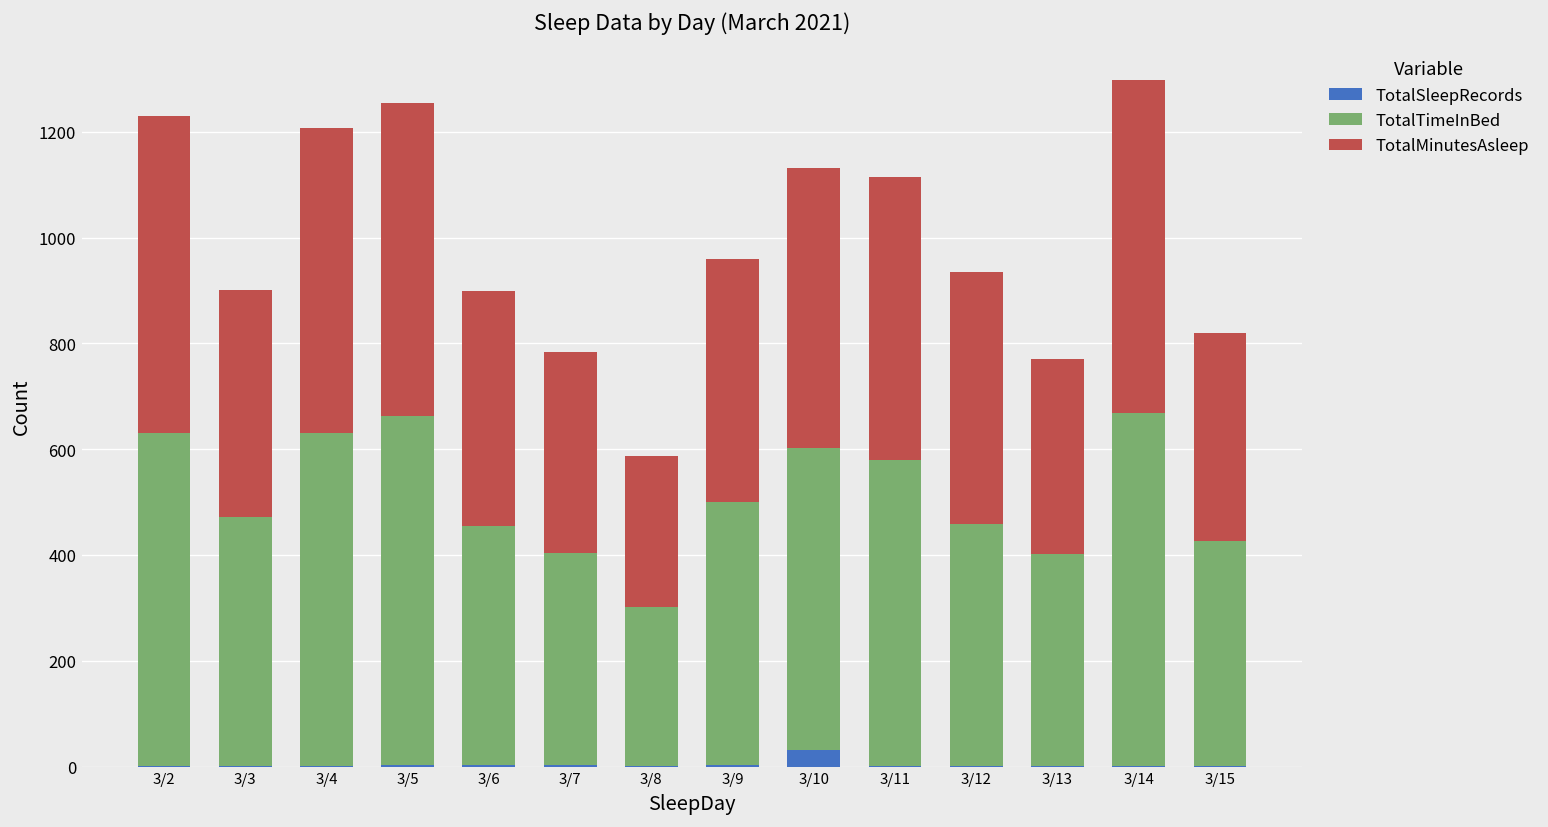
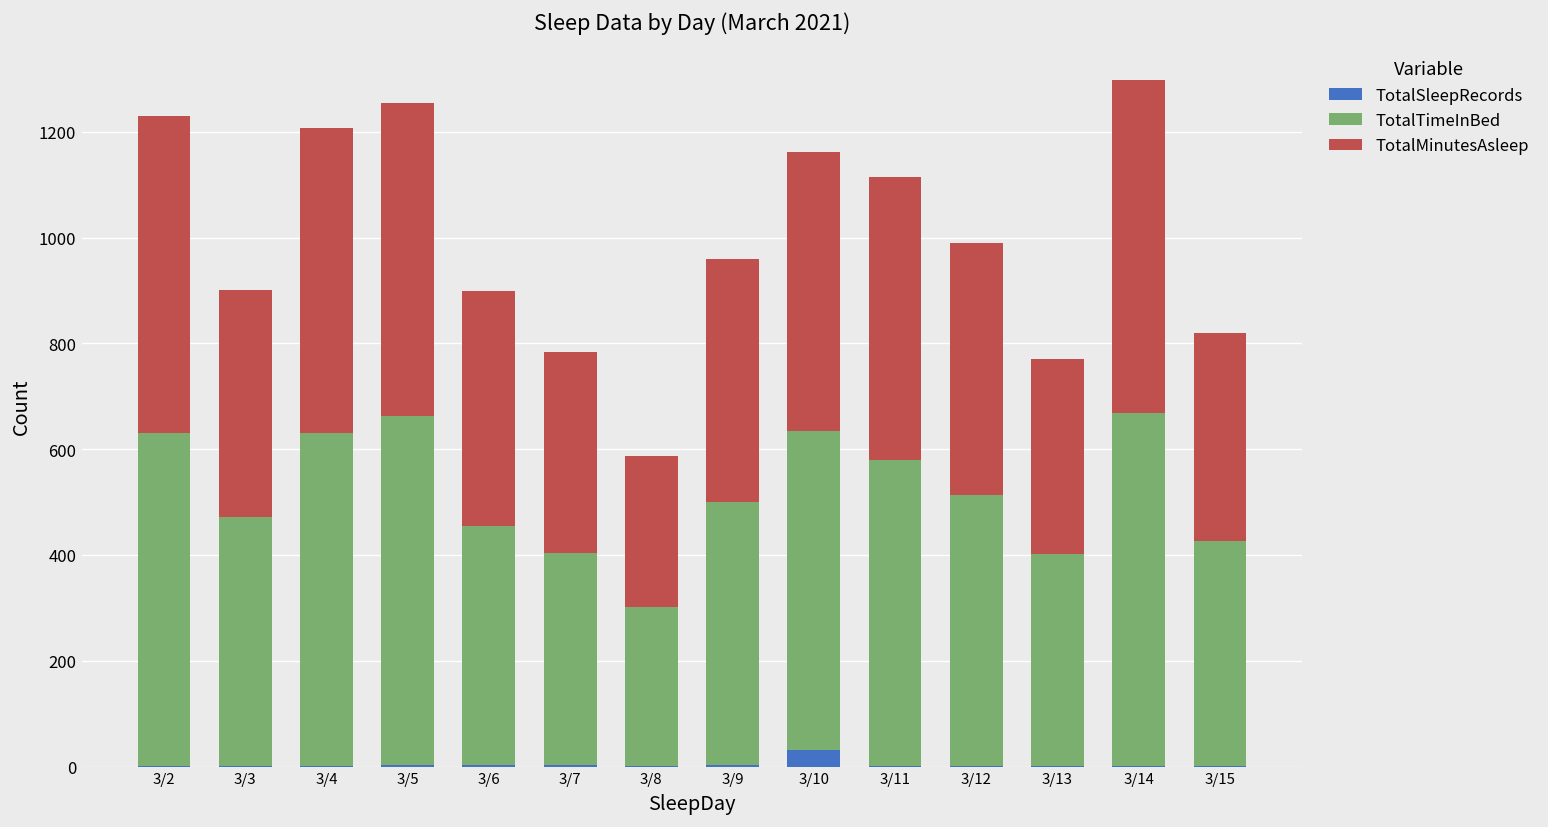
TotalTimeInBed, 3/10: 570 -> 600
TotalTimeInBed, 3/12: 460 -> 510
